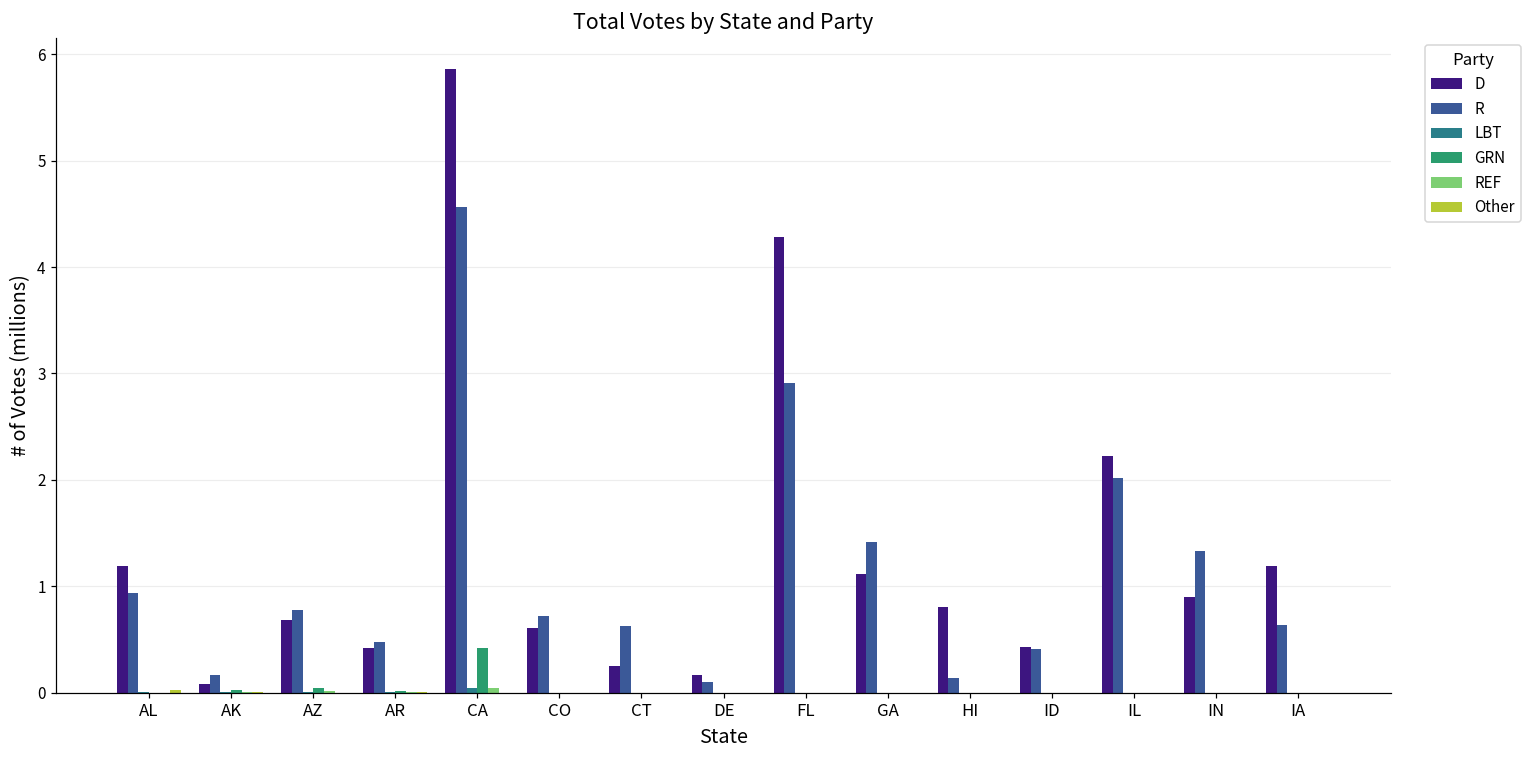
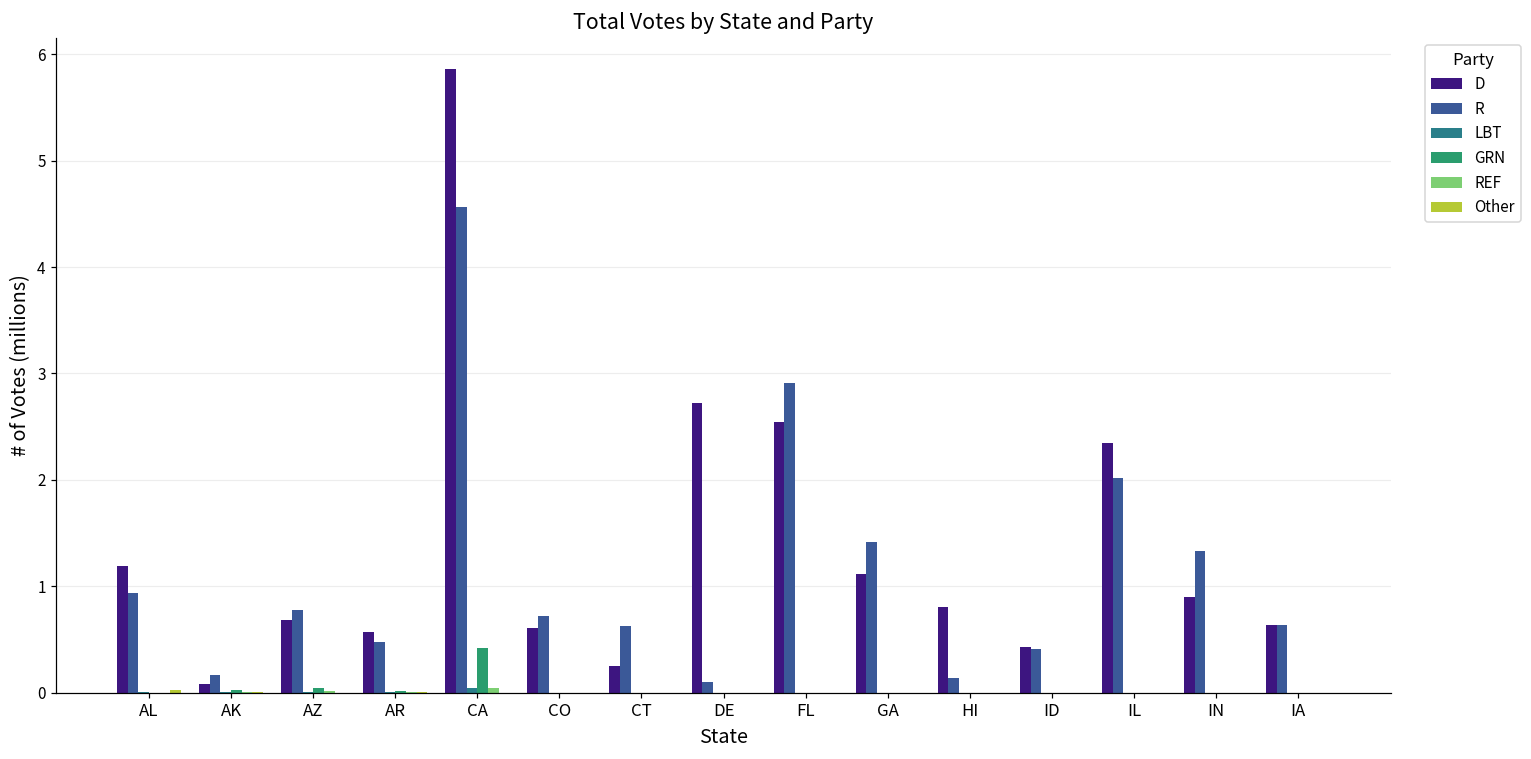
D, AR: 0.4 -> 0.6
D, DE: 0.2 -> 2.7
D, FL: 4.3 -> 2.5
D, IL: 2.2 -> 2.3
D, IA: 1.2 -> 0.6
